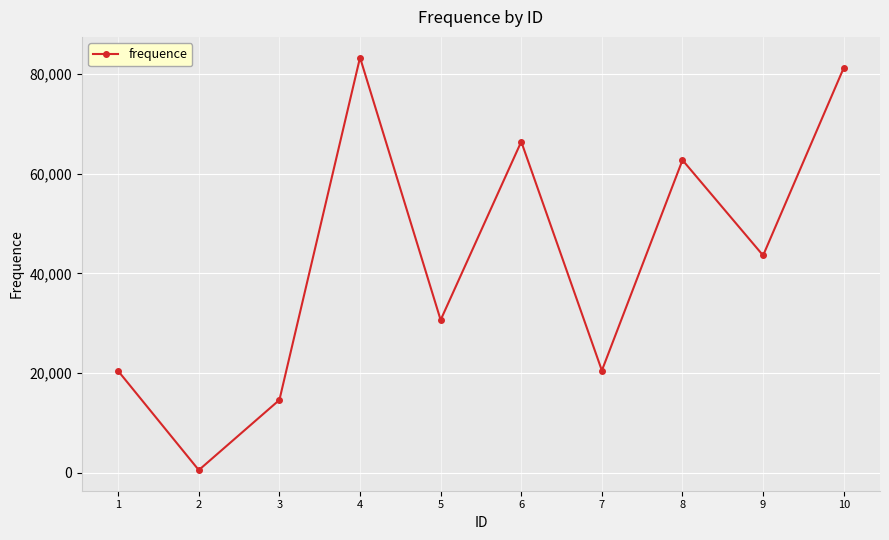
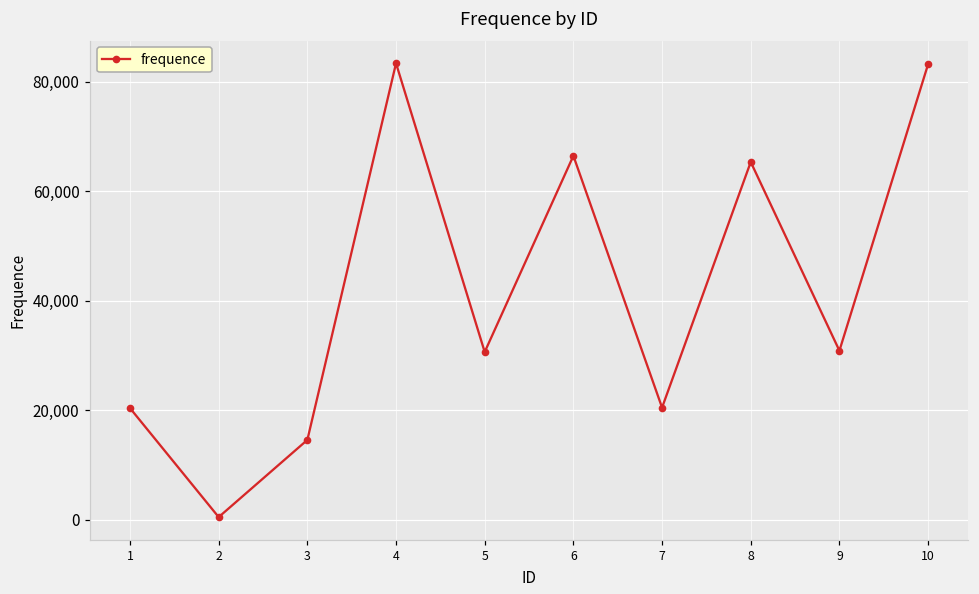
8: 63,000 -> 65,000
9: 44,000 -> 31,000
10: 81,000 -> 83,000
